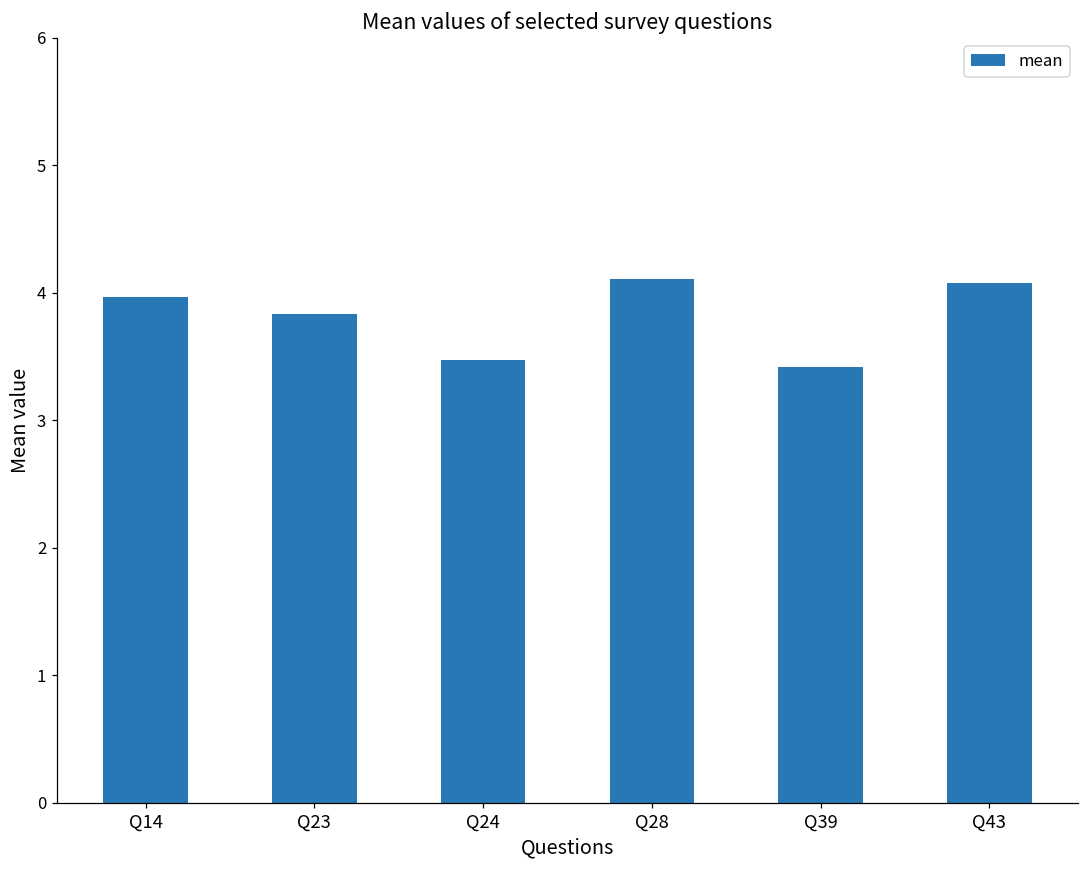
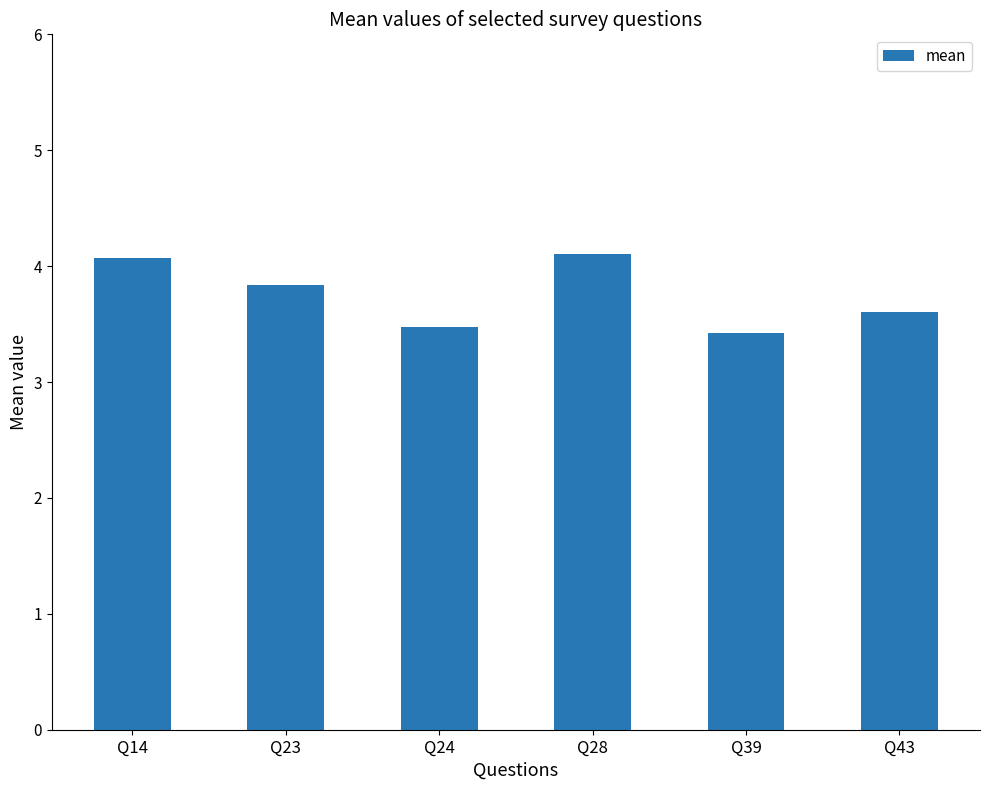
Q14: 3.97 -> 4.07
Q43: 4.08 -> 3.60
